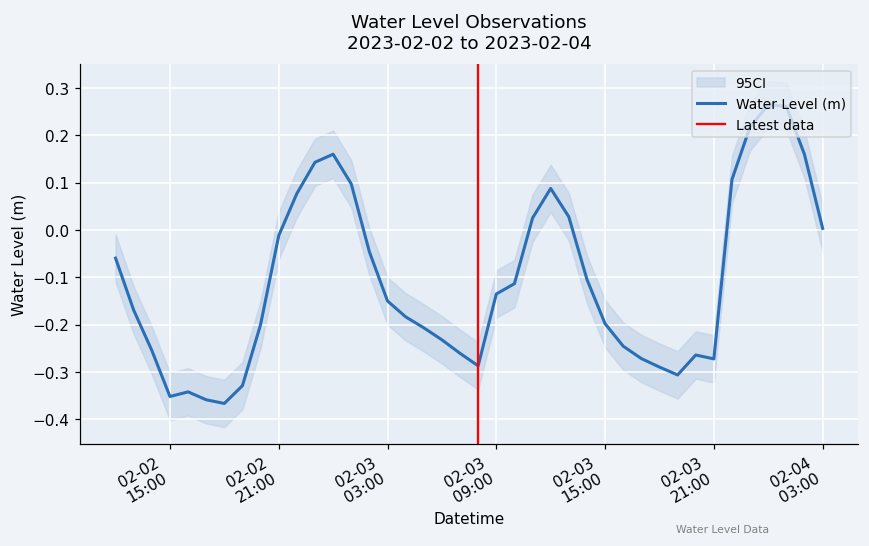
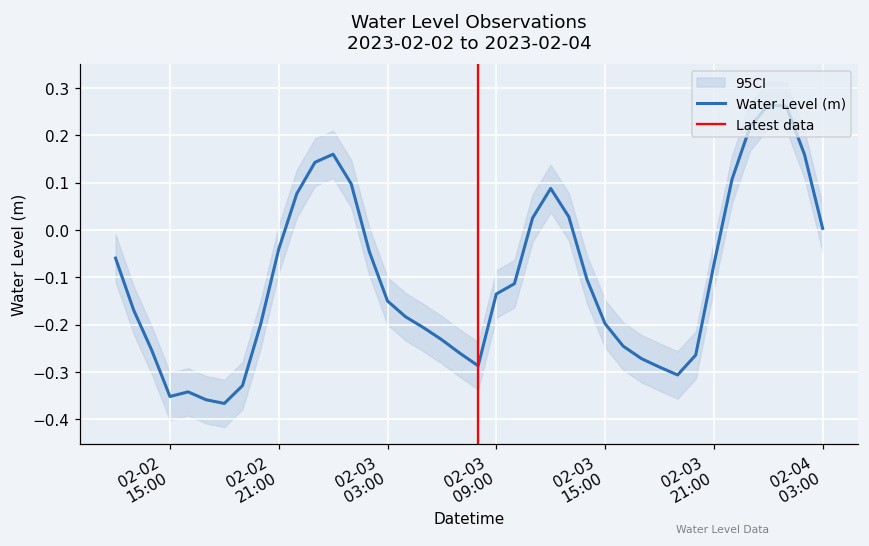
Water Level (m), 02-02 21:00: -0.01 -> -0.04
Water Level (m), 02-03 21:00: -0.27 -> -0.07
